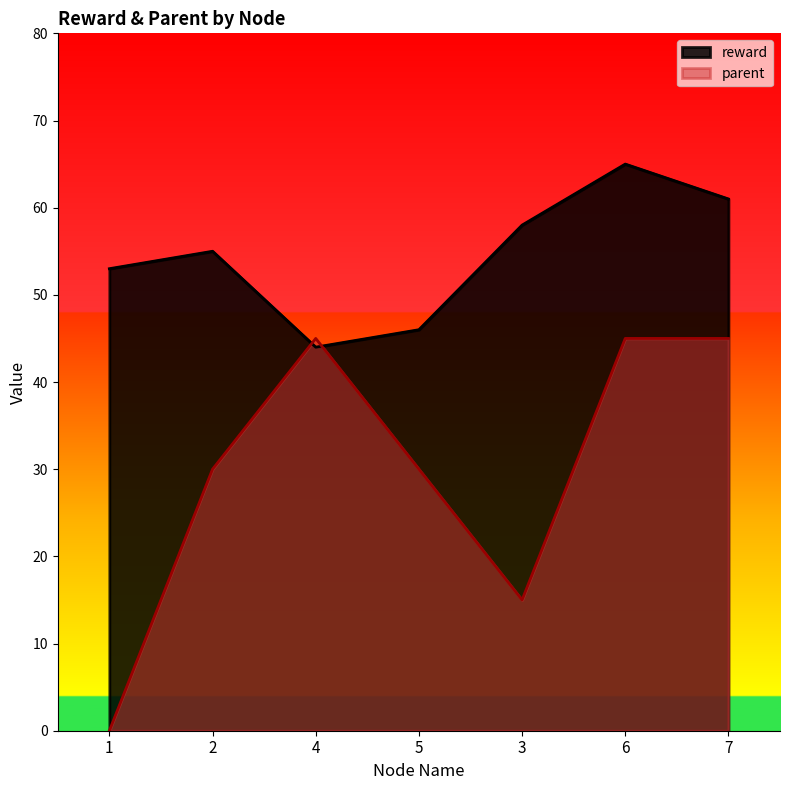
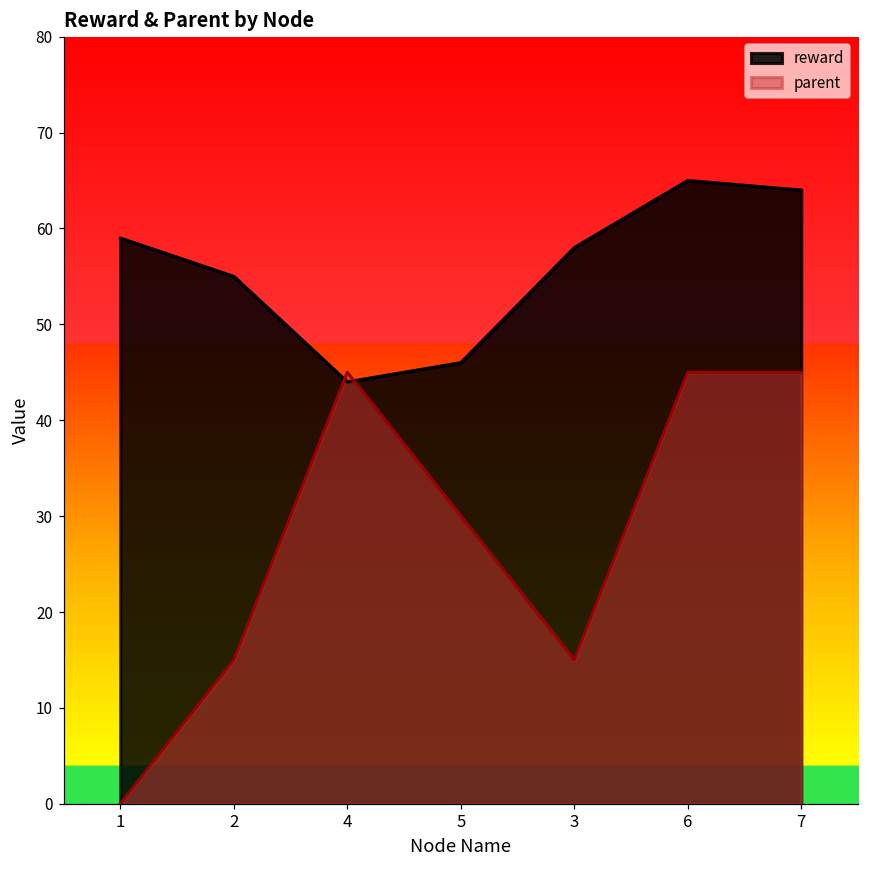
reward, 1: 53 -> 59
parent, 2: 30 -> 15
reward, 7: 61 -> 64
